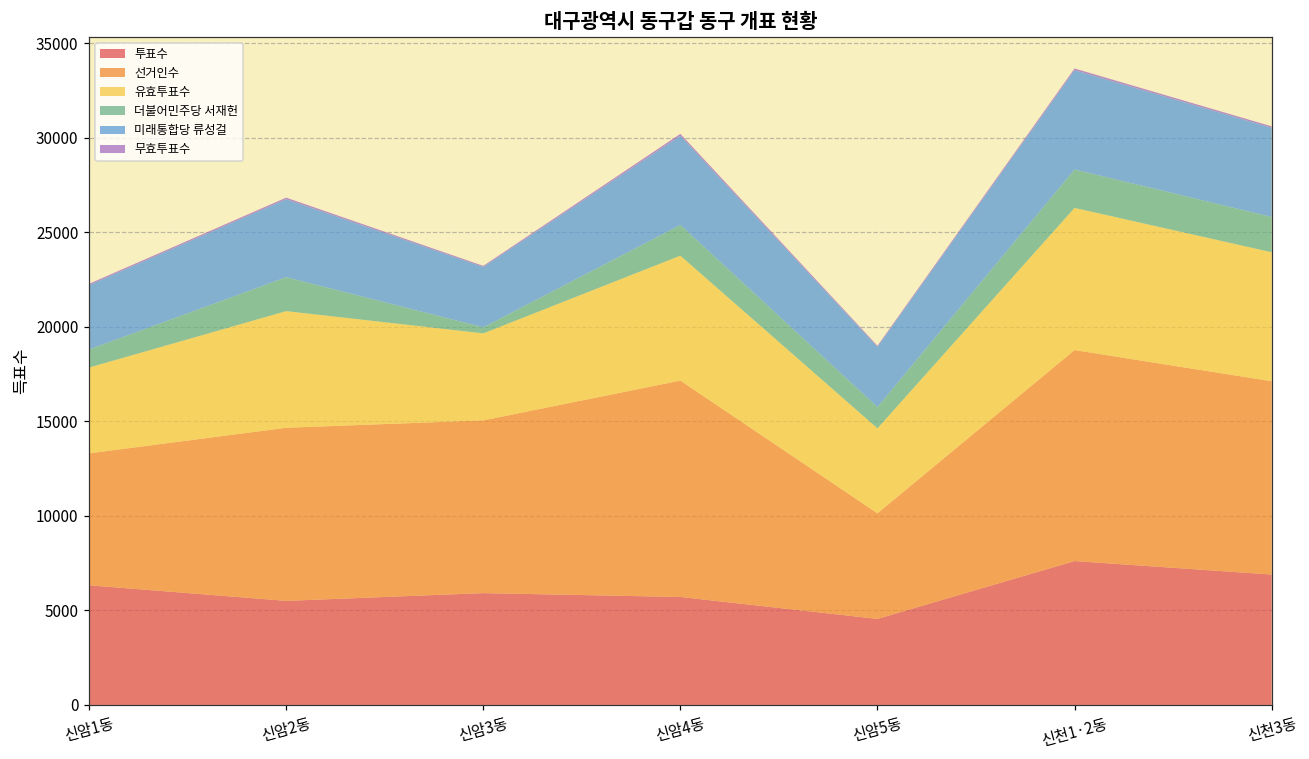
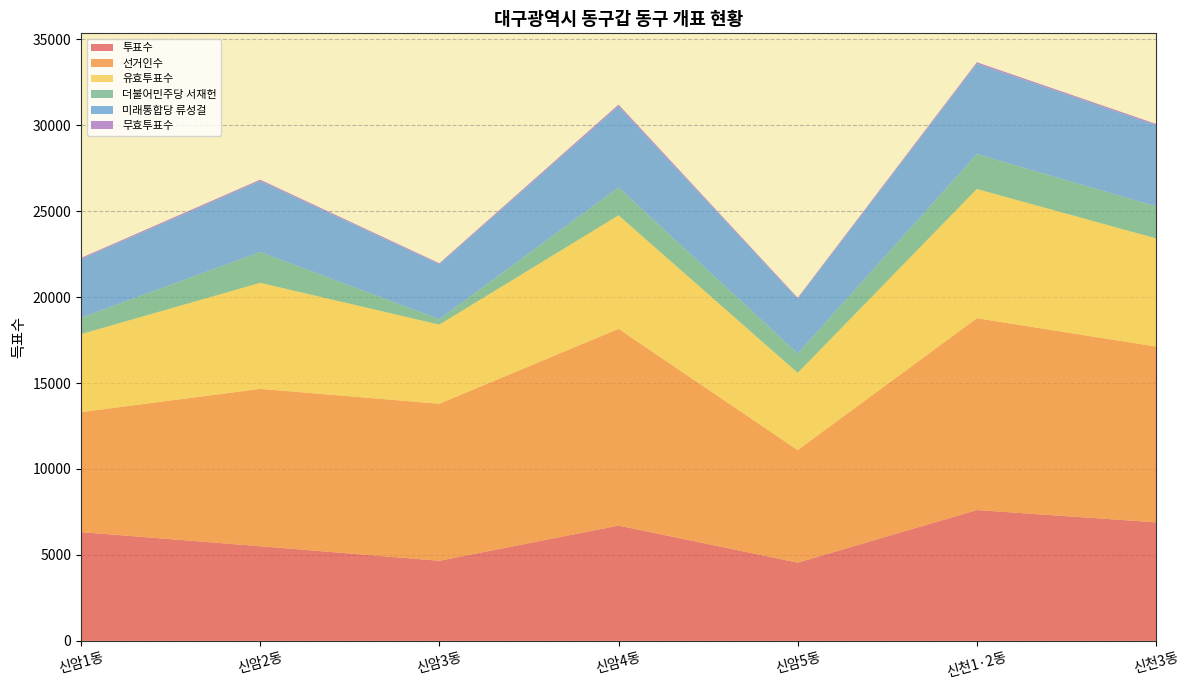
투표수, 신암3동: 5900 -> 4700
투표수, 신암4동: 5700 -> 6700
선거인수, 신암5동: 5600 -> 6600
유효투표수, 신천3동: 6800 -> 6300
